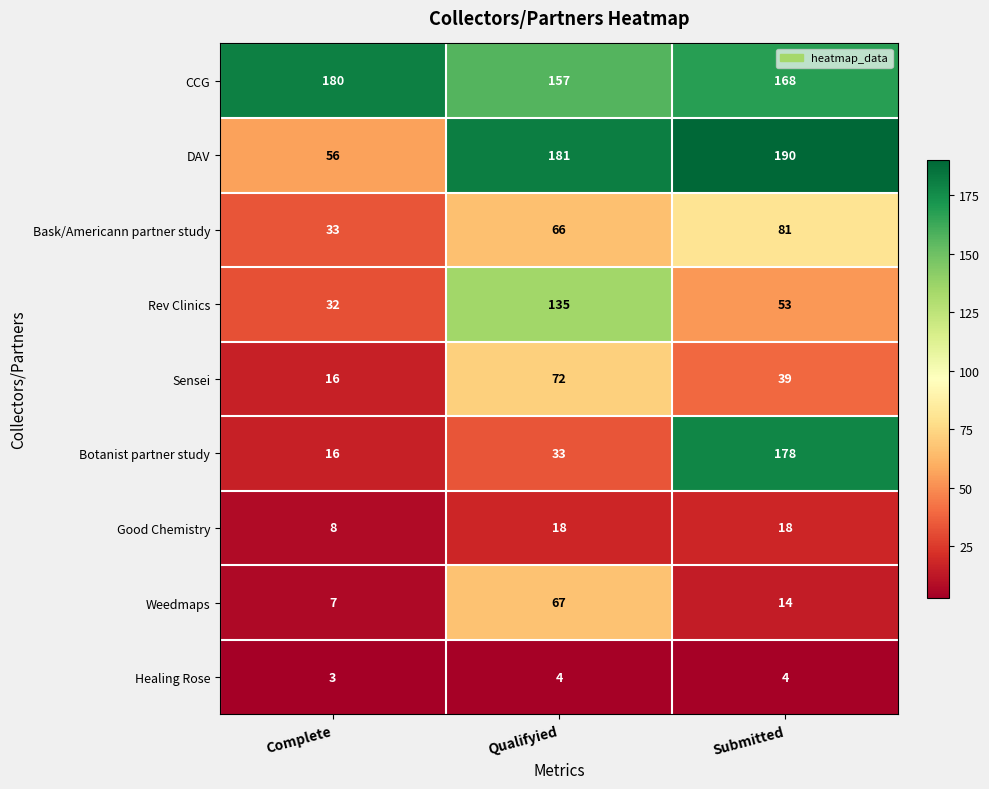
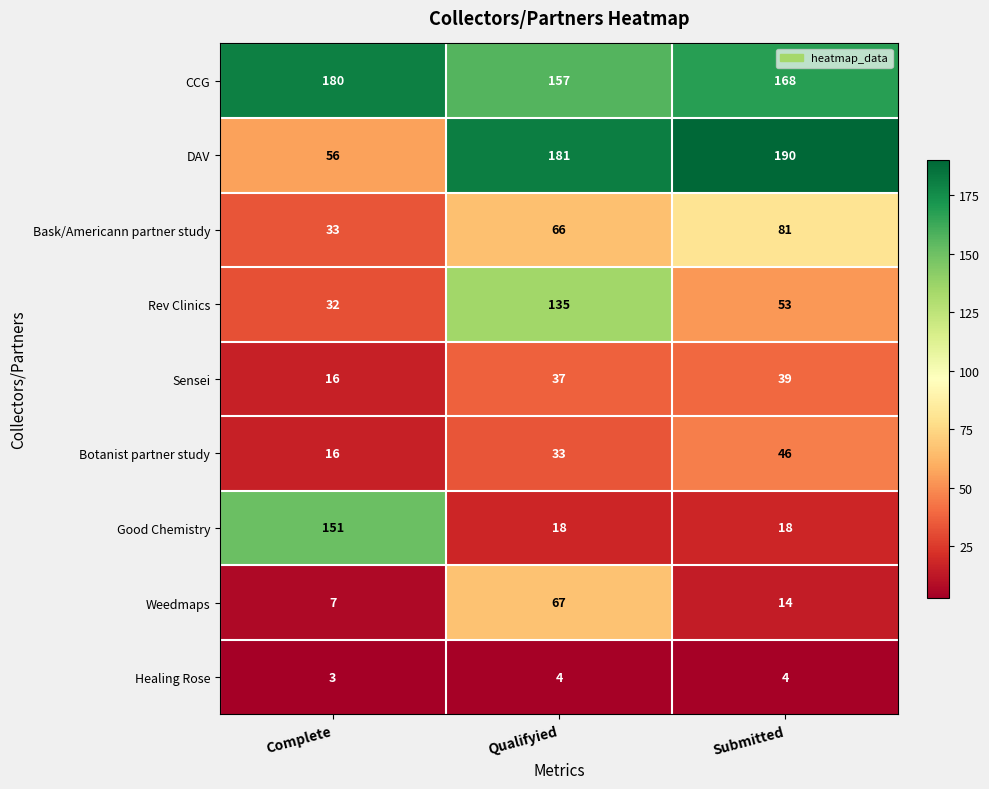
Sensei, Qualifyied: 72 -> 37
Botanist partner study, Submitted: 178 -> 46
Good Chemistry, Complete: 8 -> 151
